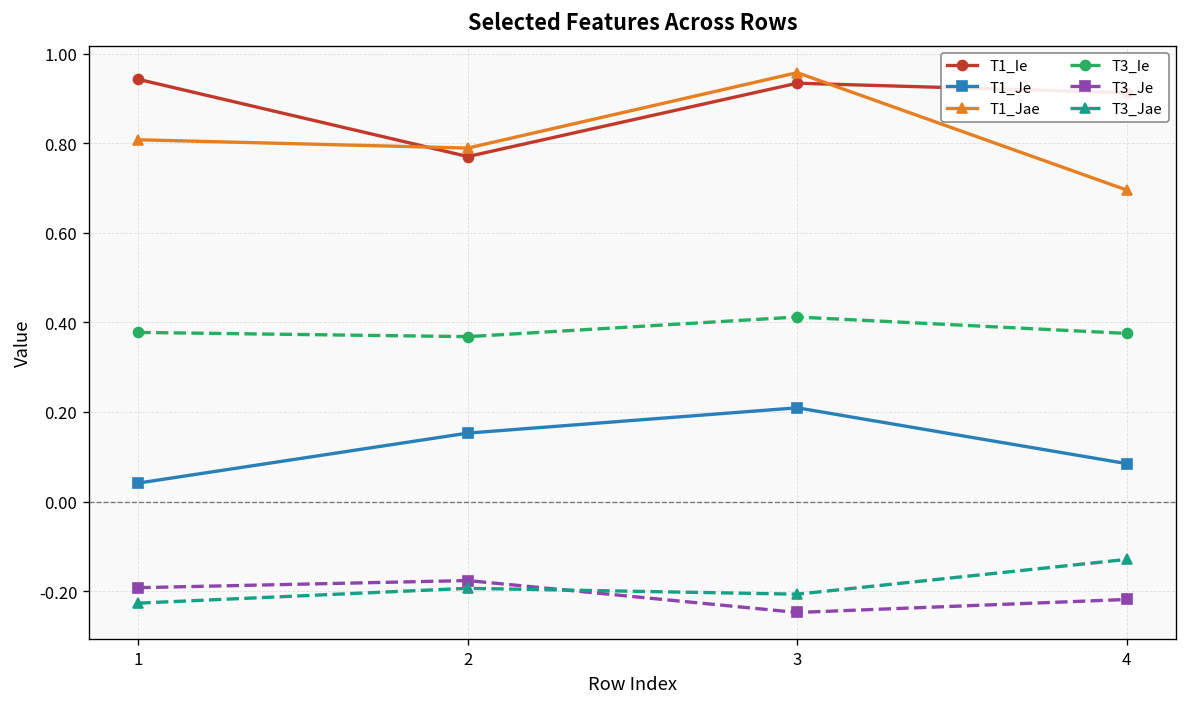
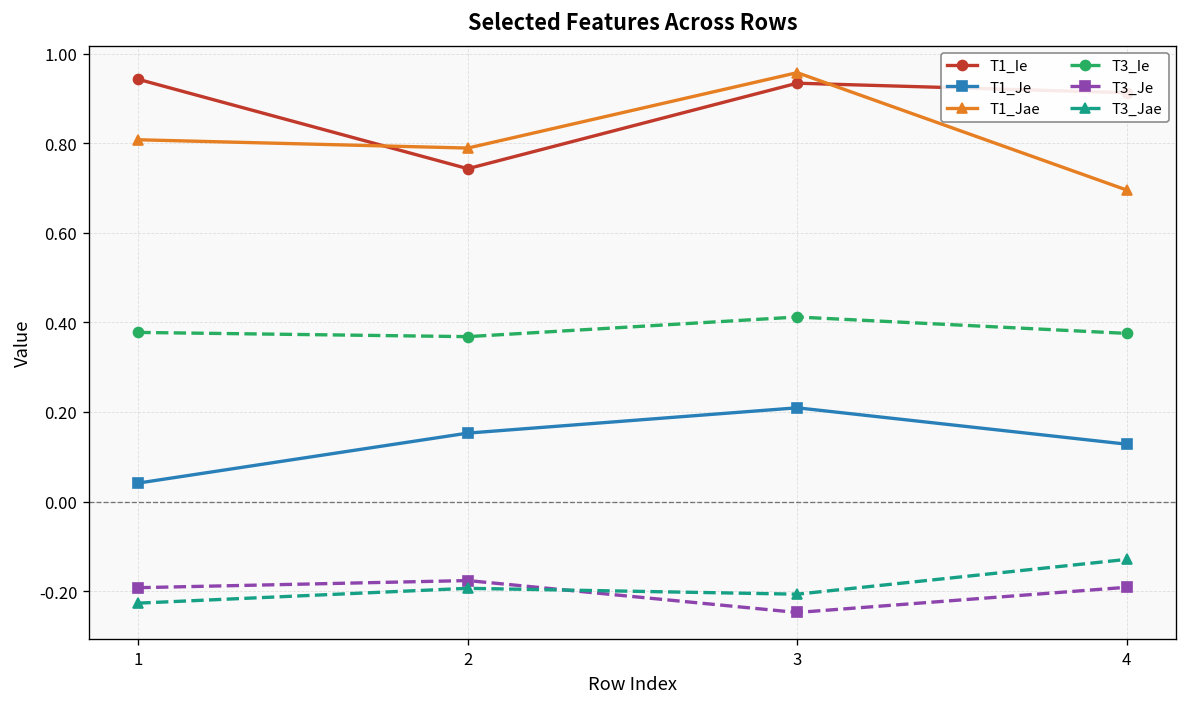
T1_Ie, 2: 0.77 -> 0.74
T1_Je, 4: 0.08 -> 0.13
T3_Je, 4: -0.22 -> -0.19
